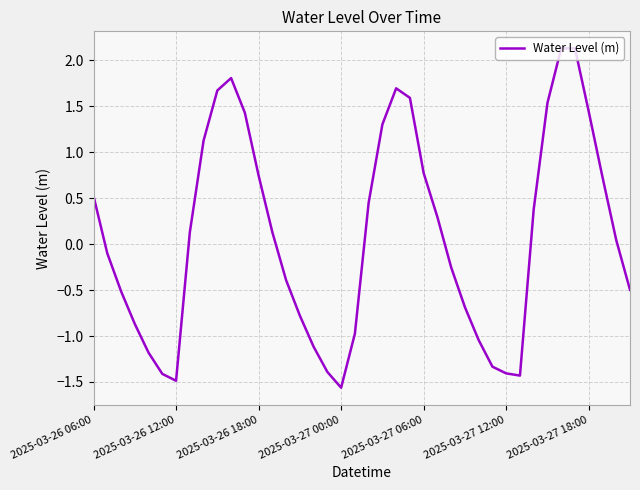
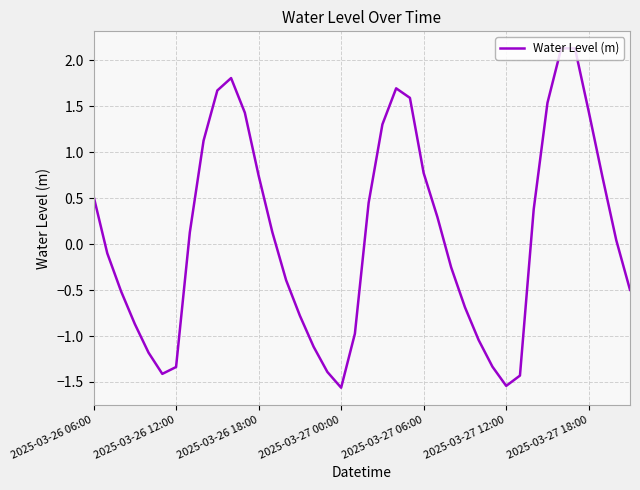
2025-03-26 12:00: -1.5 -> -1.3
2025-03-27 12:00: -1.4 -> -1.5
